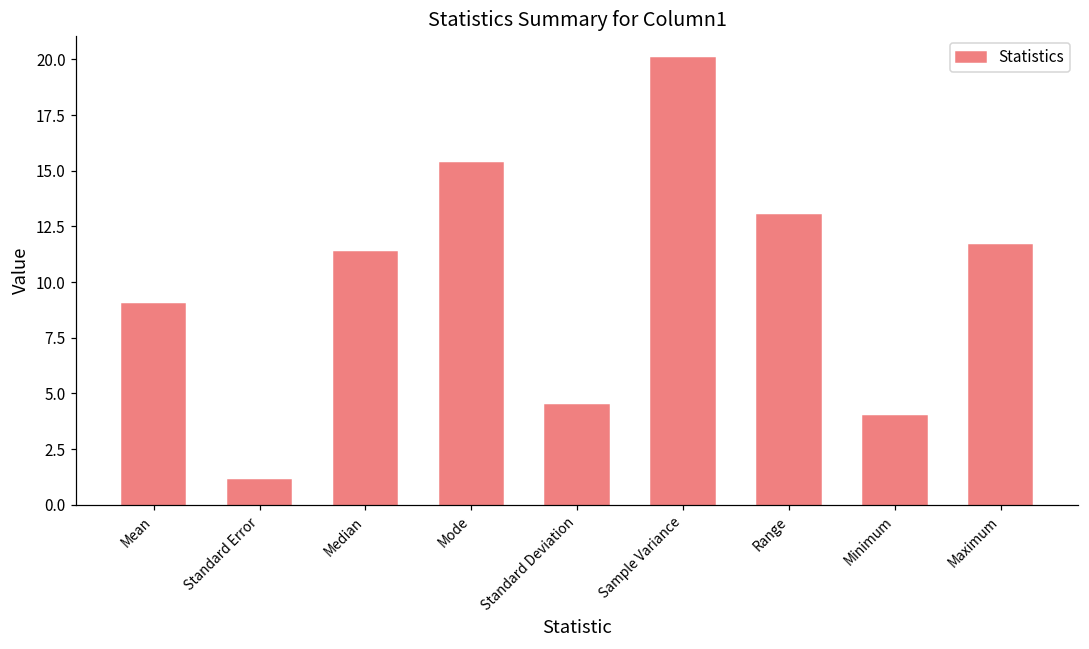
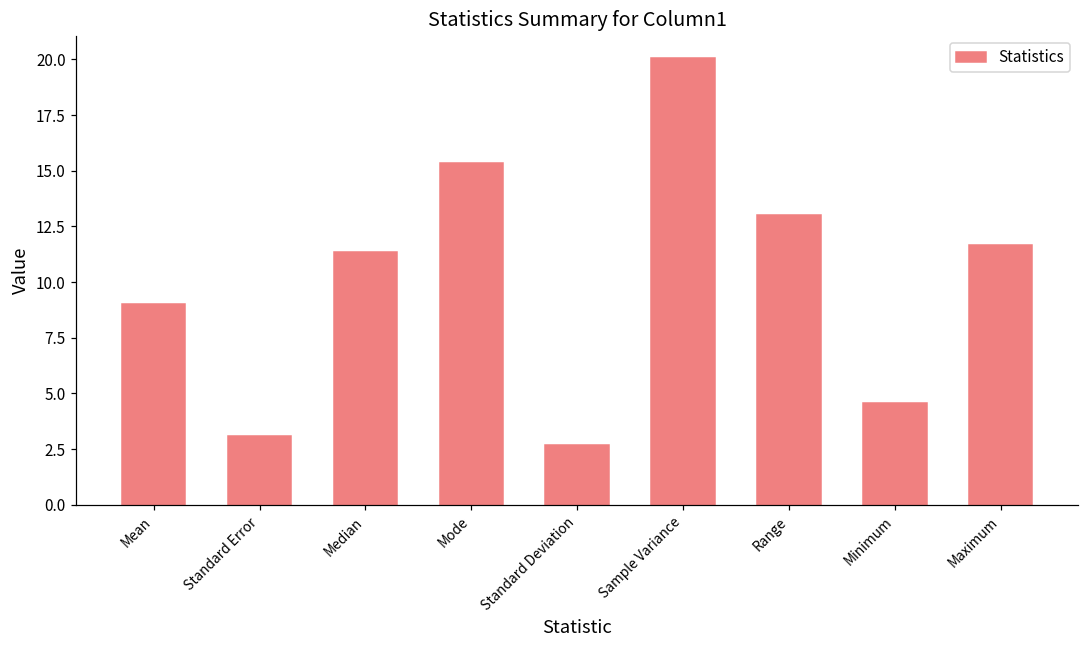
Standard Error: 1.1 -> 3.1
Standard Deviation: 4.5 -> 2.7
Minimum: 4.0 -> 4.6
